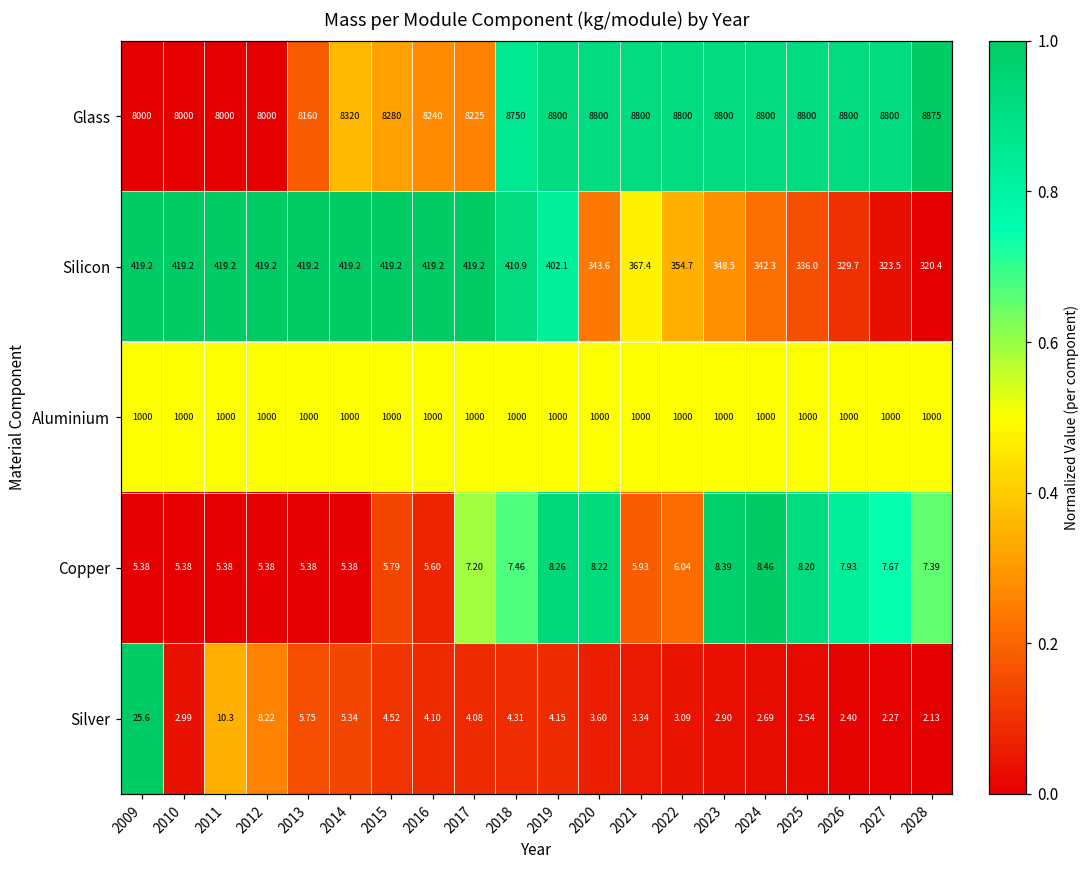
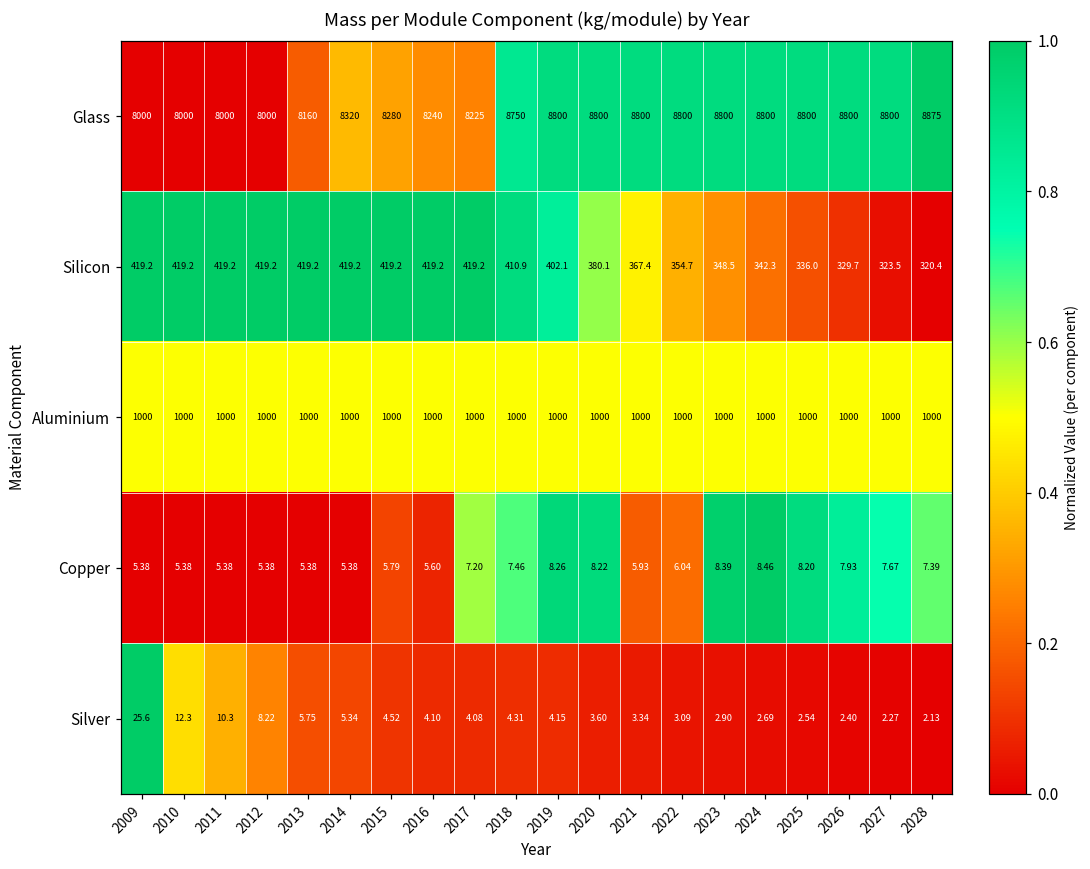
Silicon, 2020: 343.6 -> 380.1
Silver, 2010: 2.99 -> 12.3
